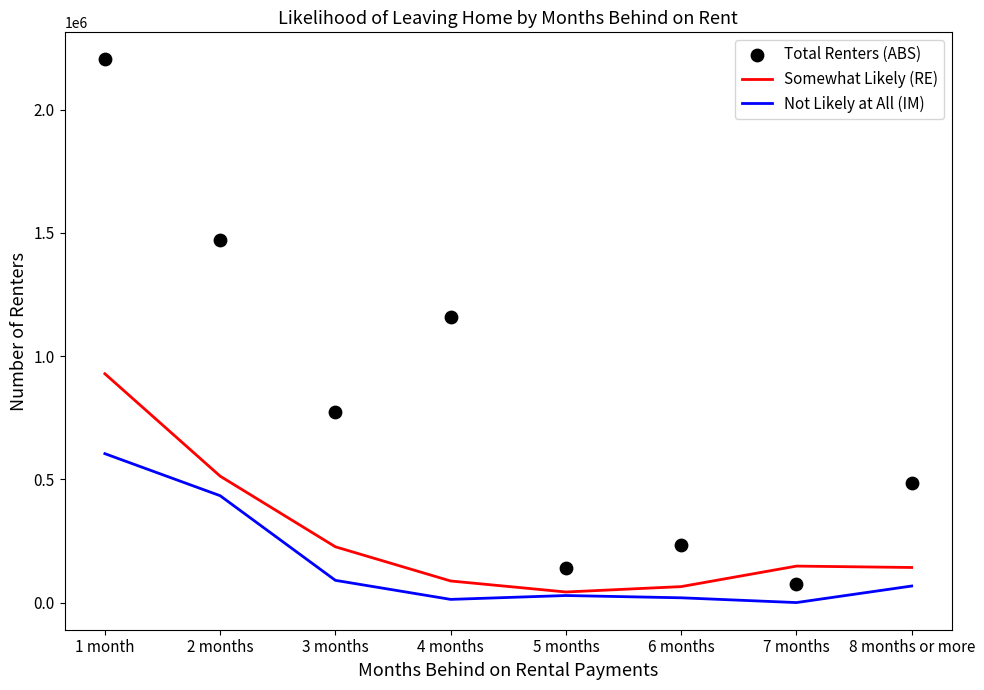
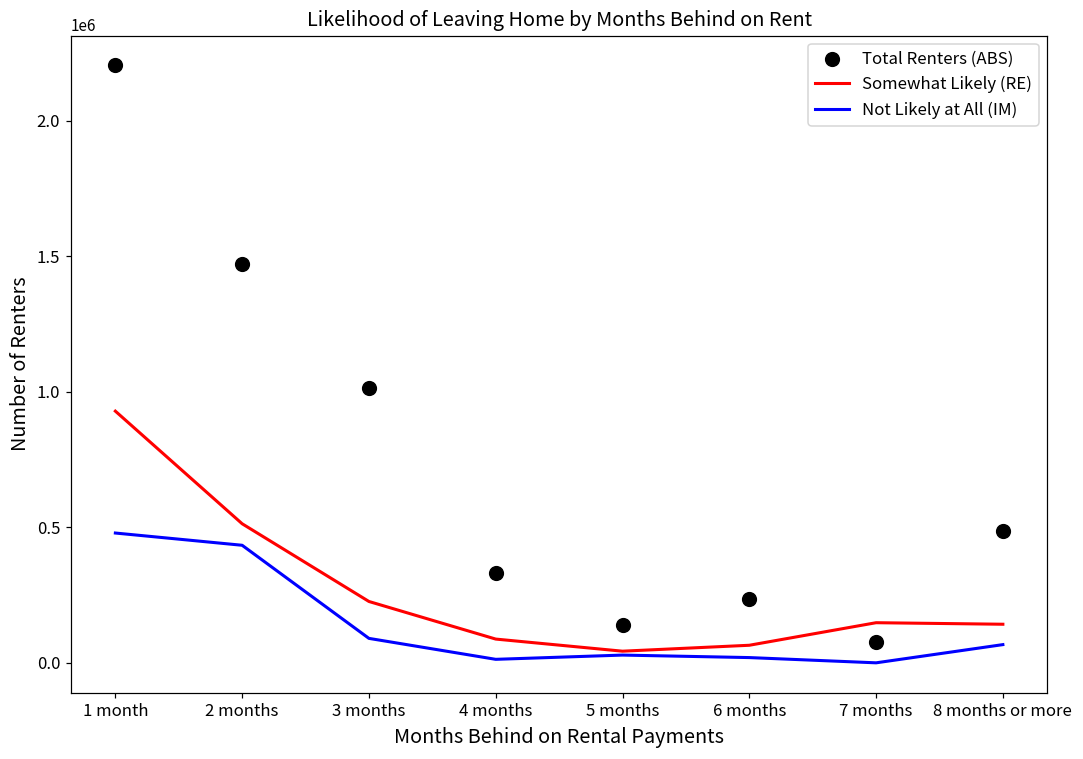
Not Likely at All (IM), 1 month: 600000 -> 480000
Total Renters (ABS), 3 months: 770000 -> 1010000
Total Renters (ABS), 4 months: 1160000 -> 330000
